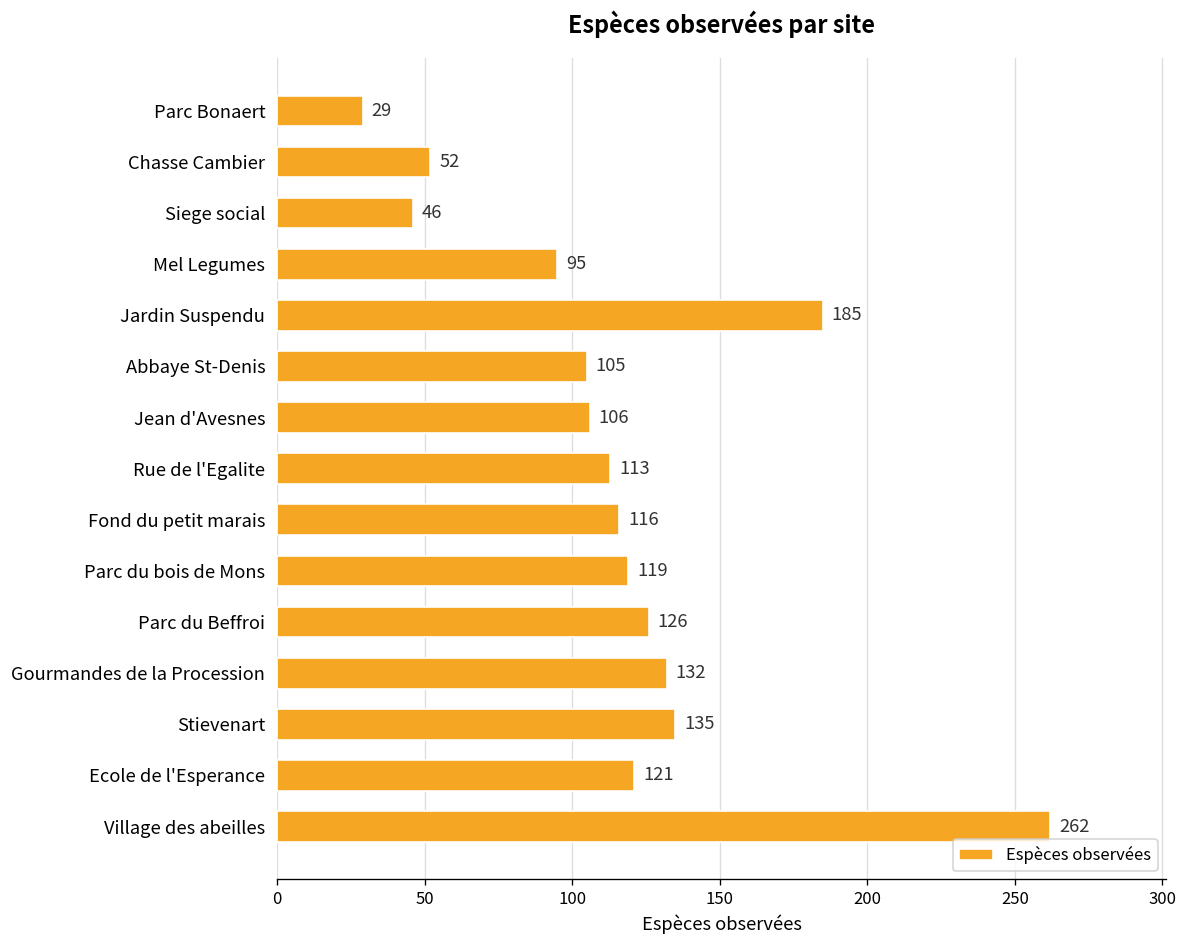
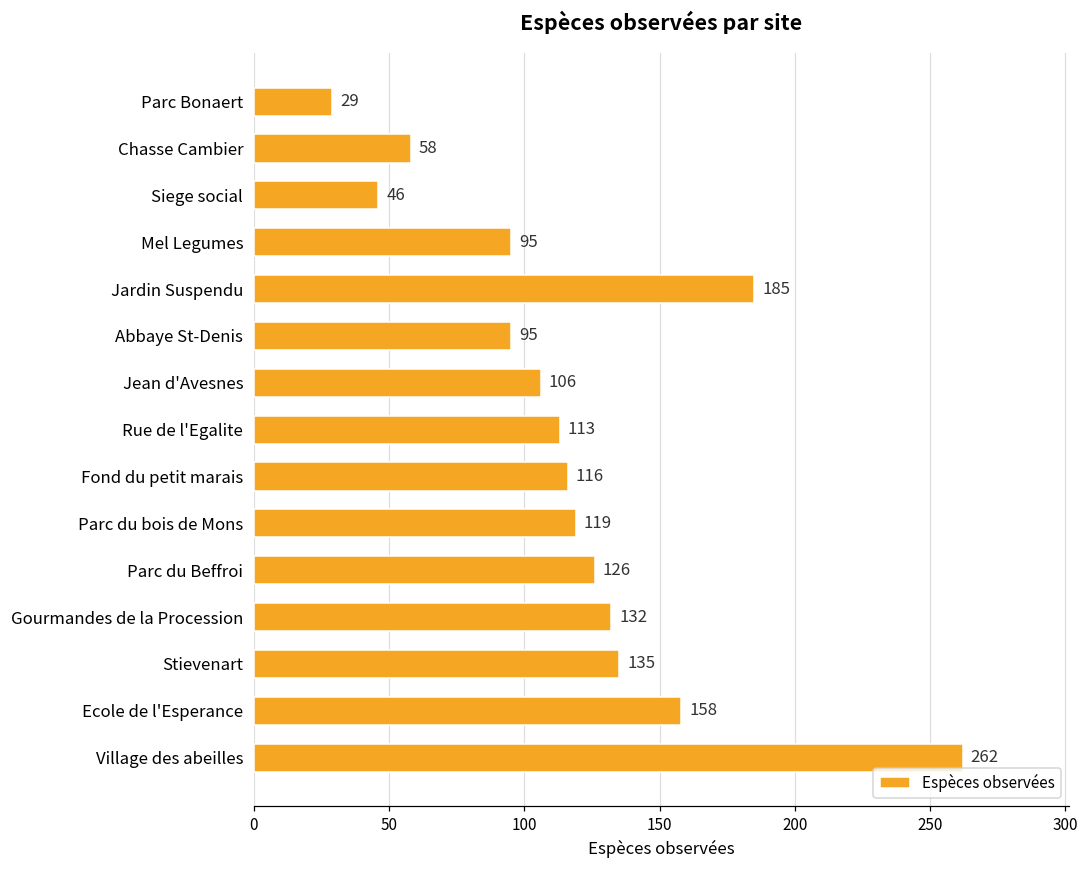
Chasse Cambier: 52 -> 58
Abbaye St-Denis: 105 -> 95
Ecole de l'Esperance: 121 -> 158
